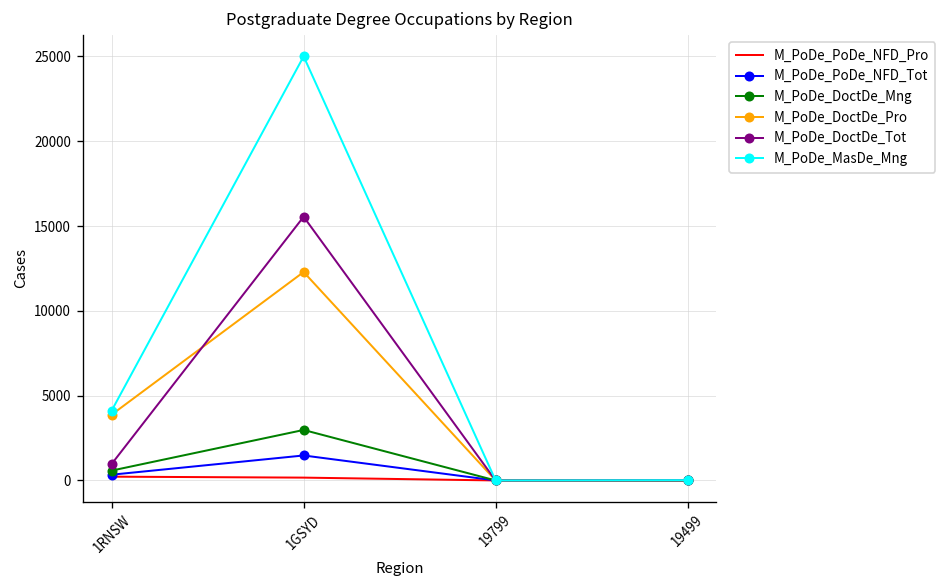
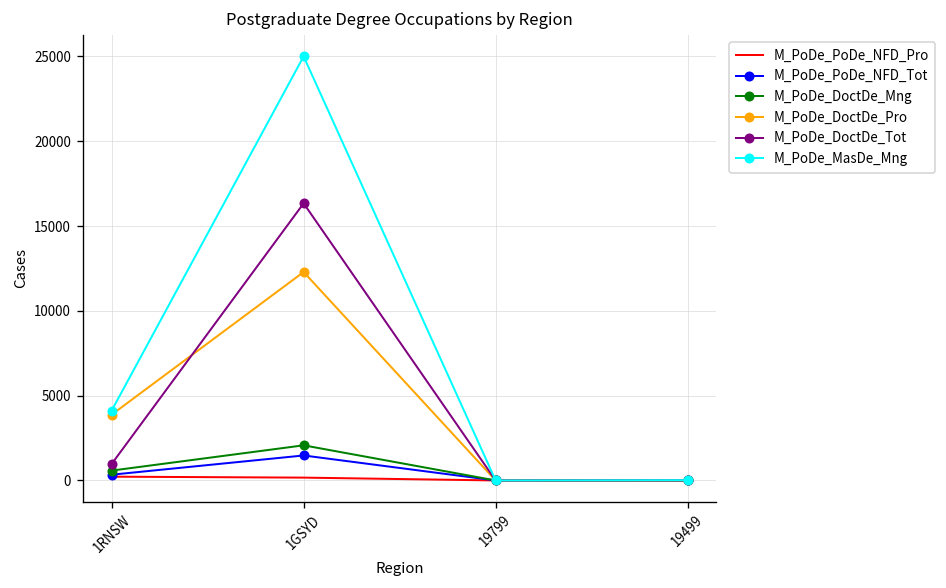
M_PoDe_DoctDe_Mng, 1GSYD: 3000 -> 2100
M_PoDe_DoctDe_Tot, 1GSYD: 15500 -> 16300
